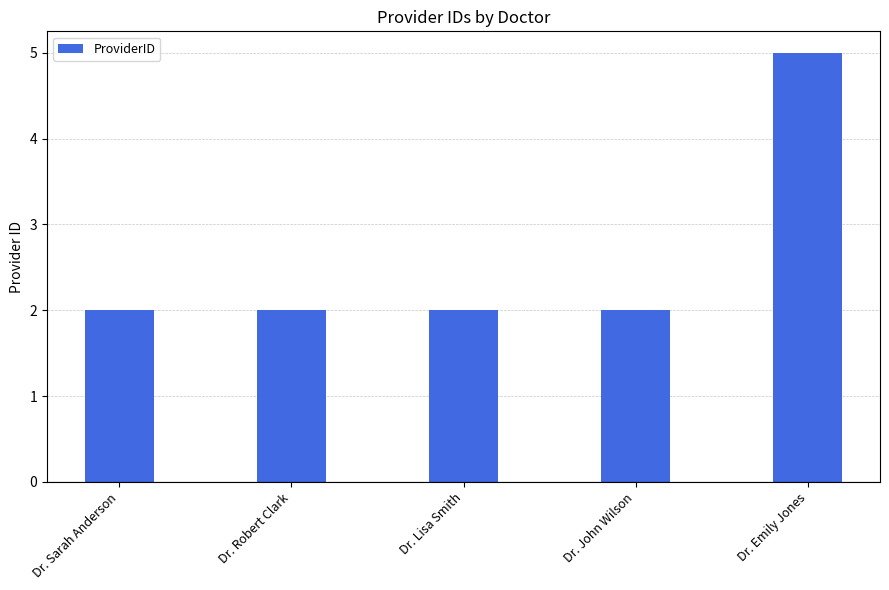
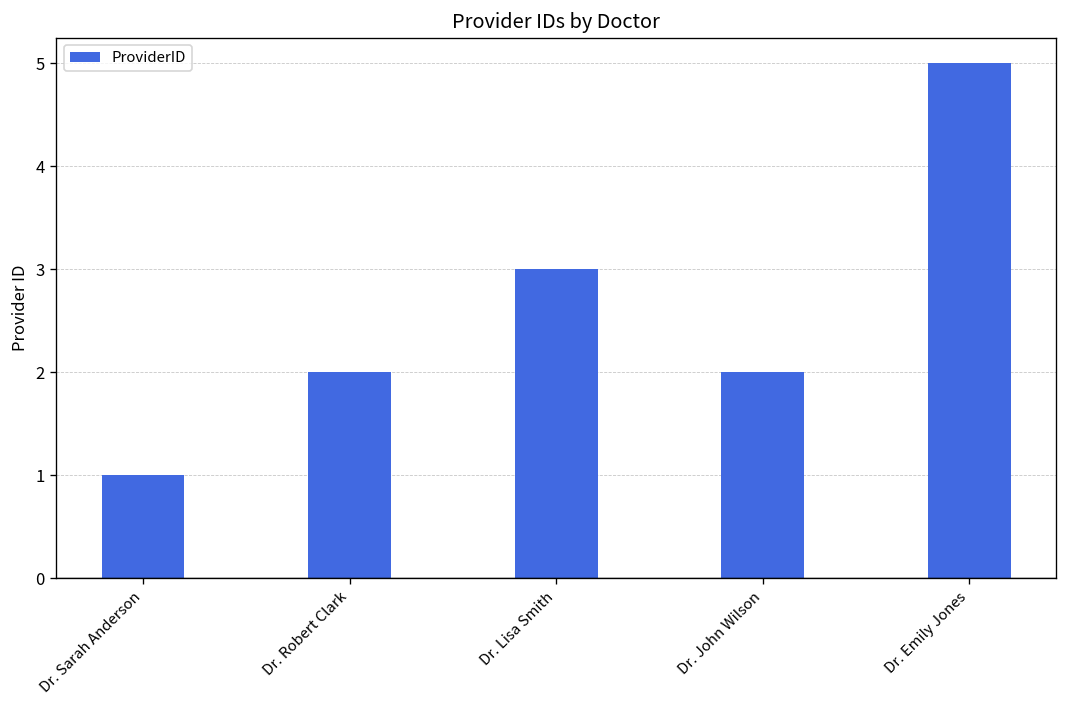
Dr. Sarah Anderson: 2 -> 1
Dr. Lisa Smith: 2 -> 3
